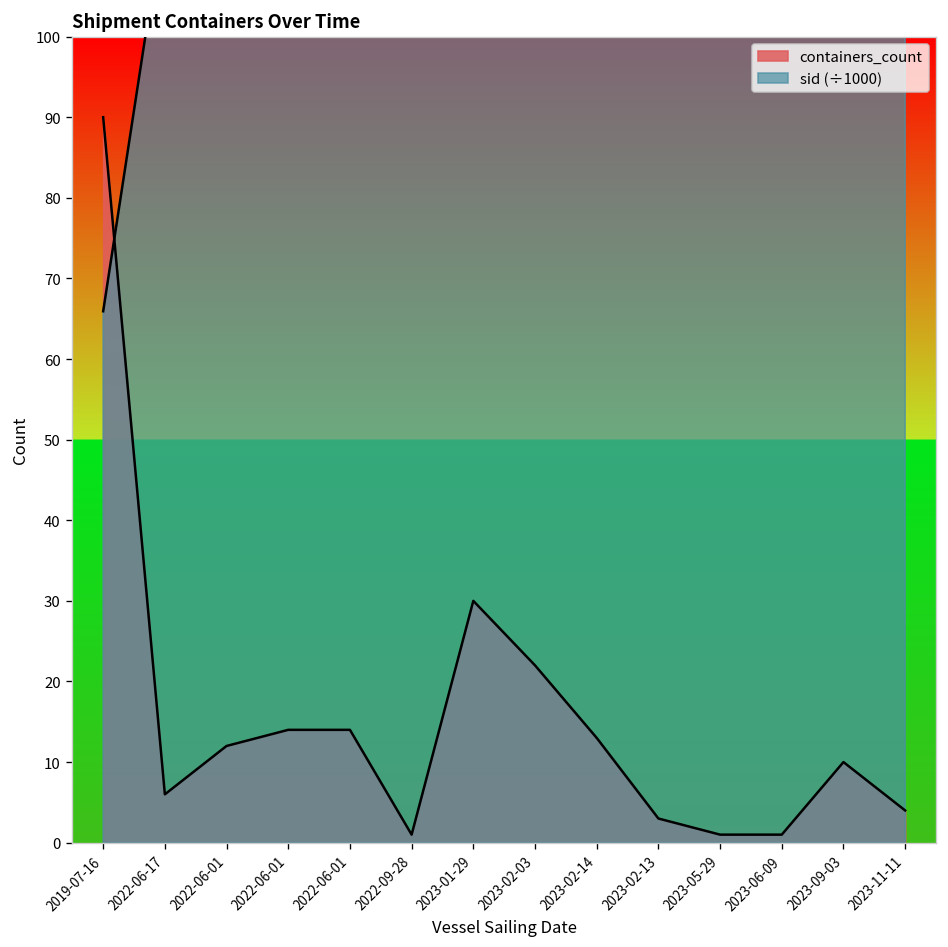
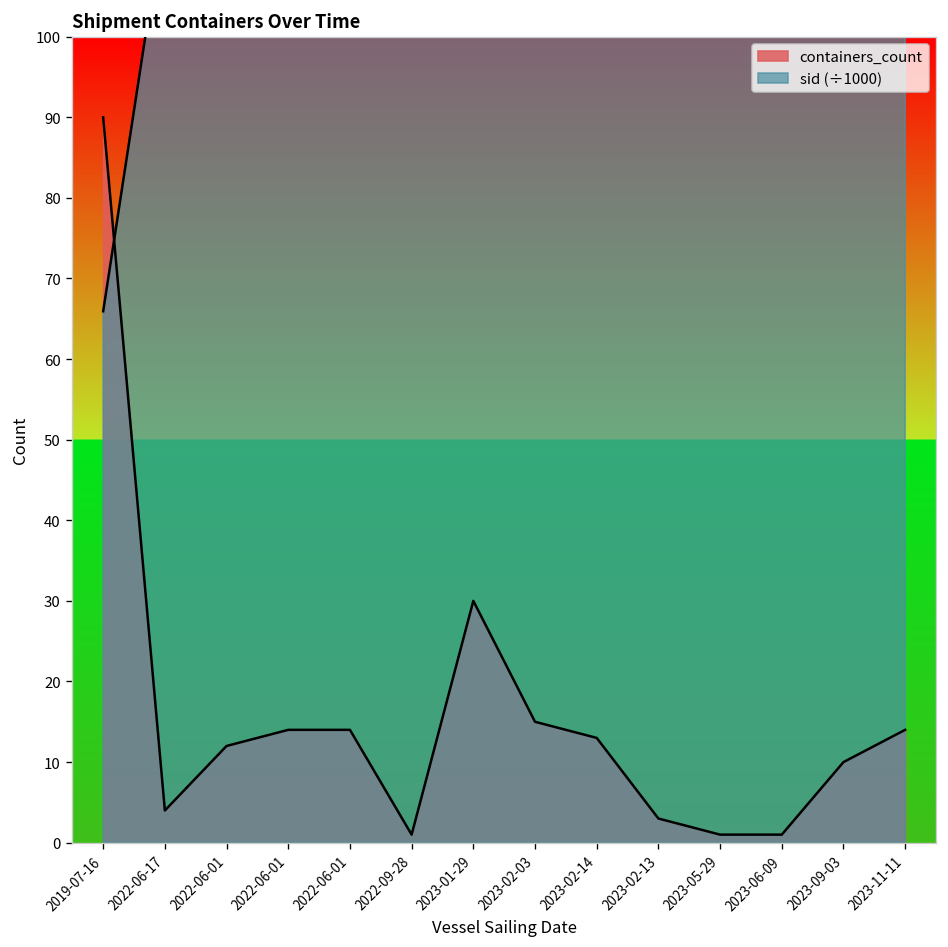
containers_count, 2022-06-17: 6 -> 4
containers_count, 2023-02-03: 22 -> 15
containers_count, 2023-11-11: 4 -> 14
